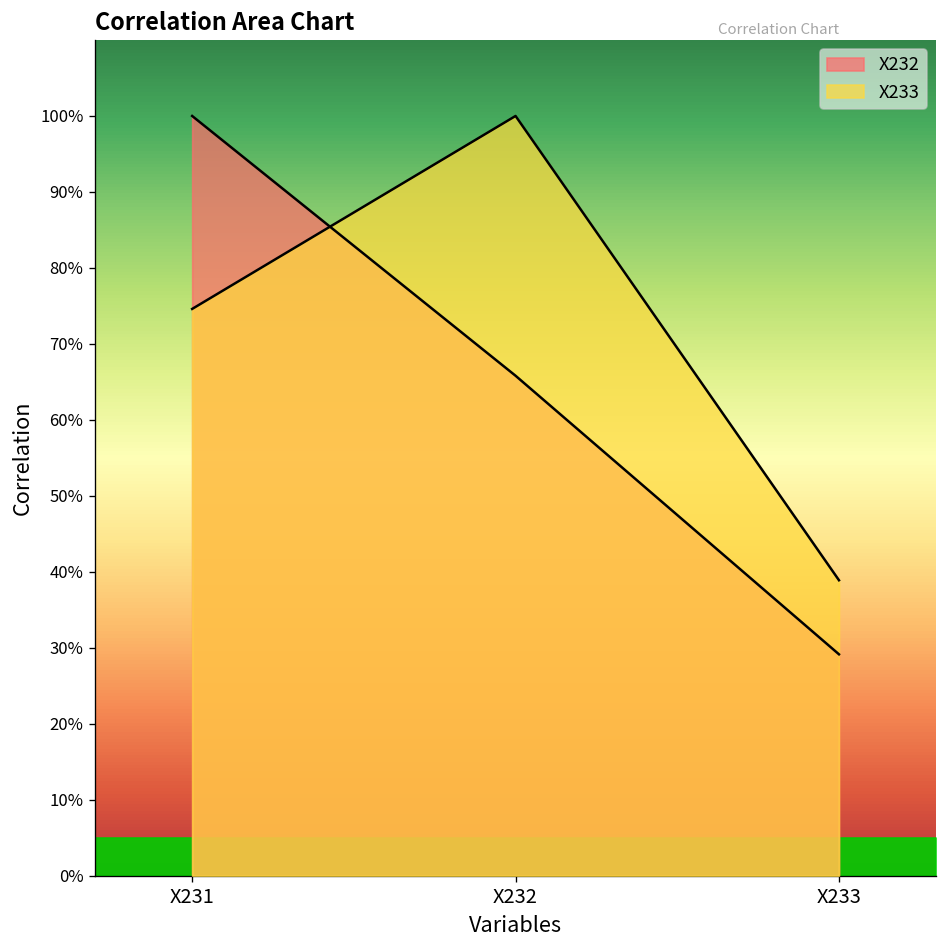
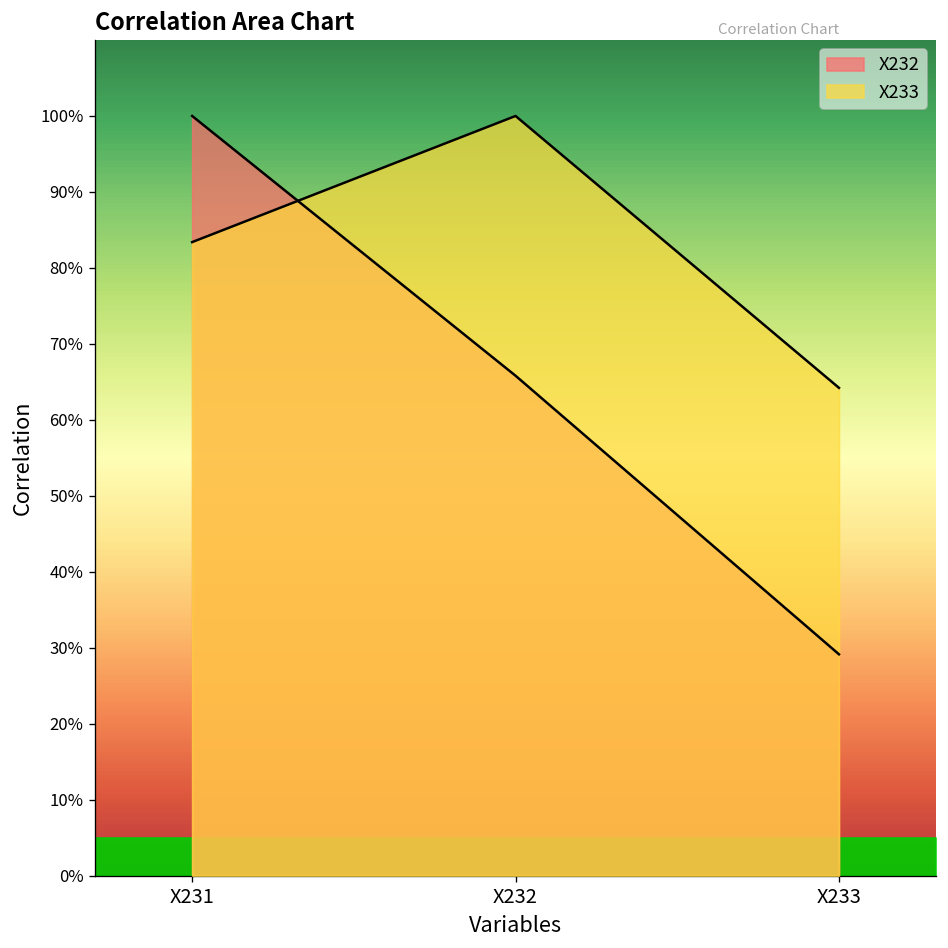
X233, X231: 75% -> 83%
X233, X233: 39% -> 64%
